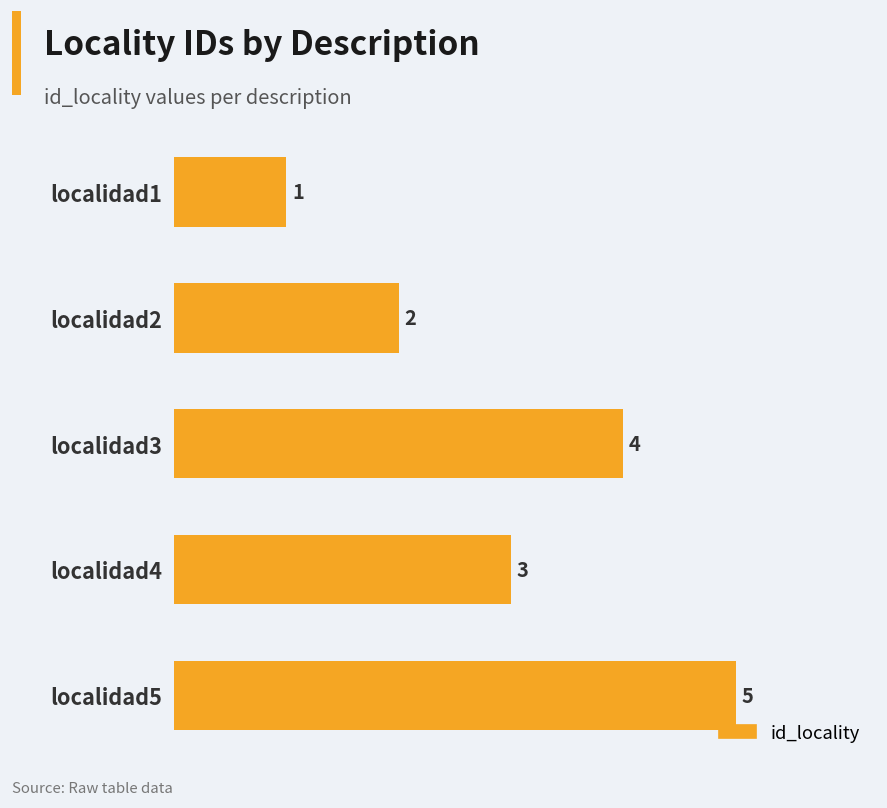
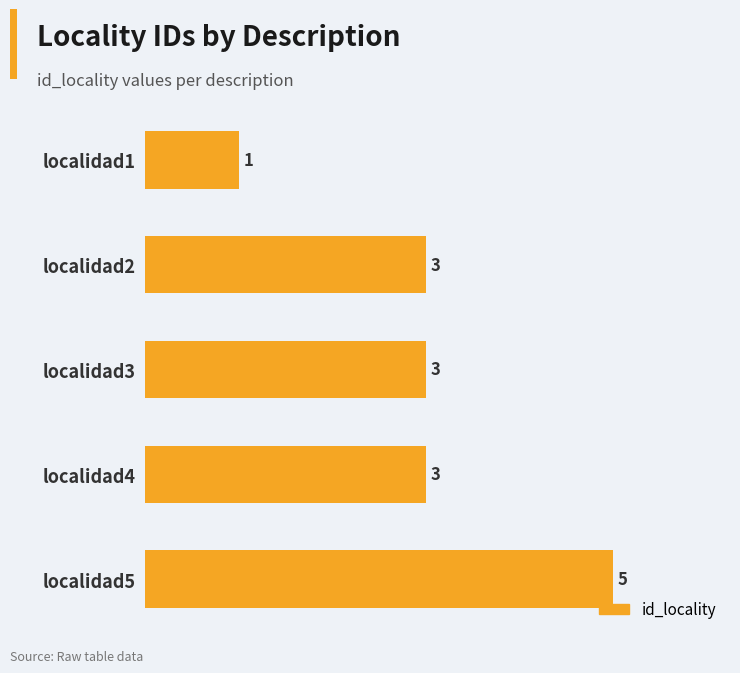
localidad2: 2 -> 3
localidad3: 4 -> 3
